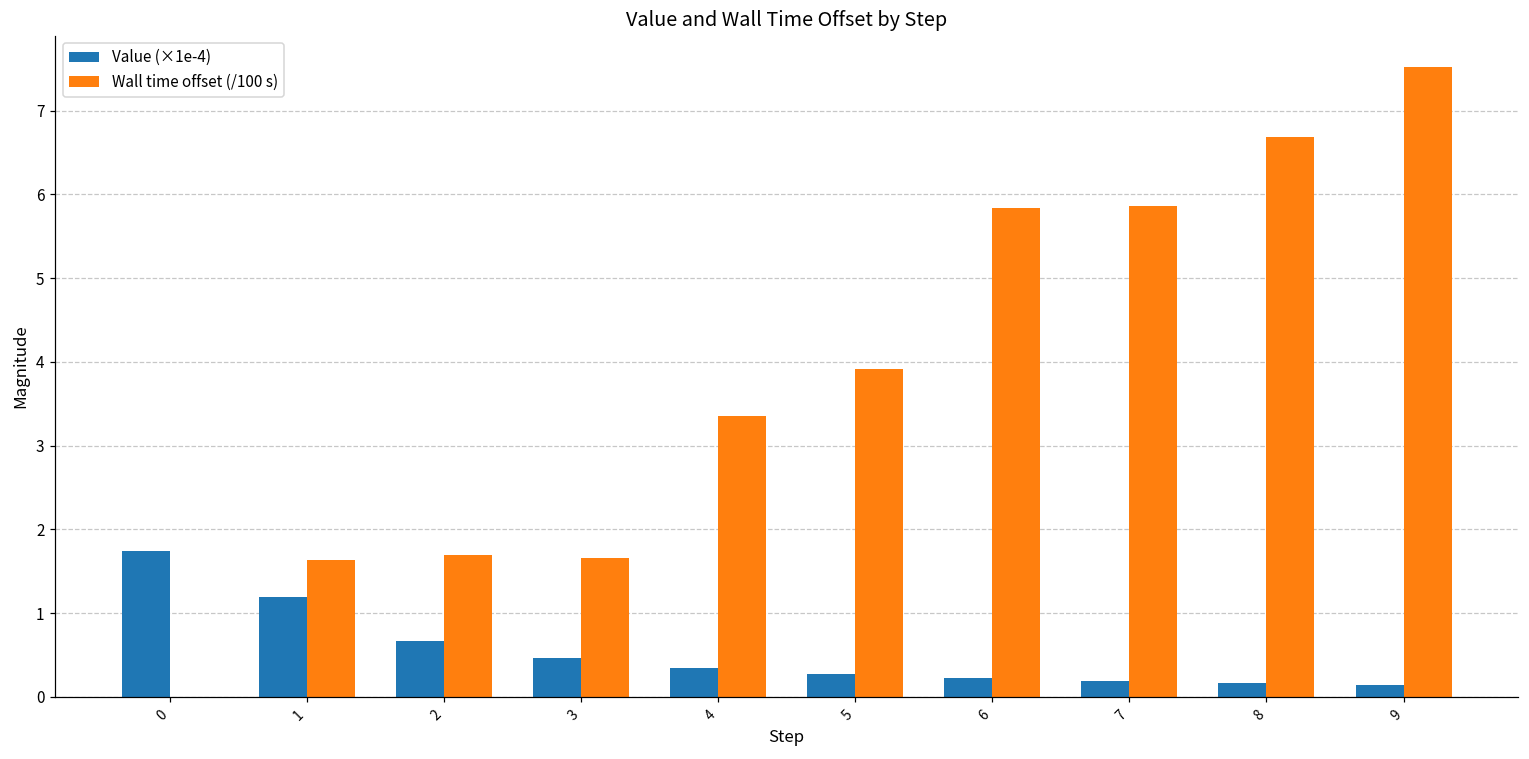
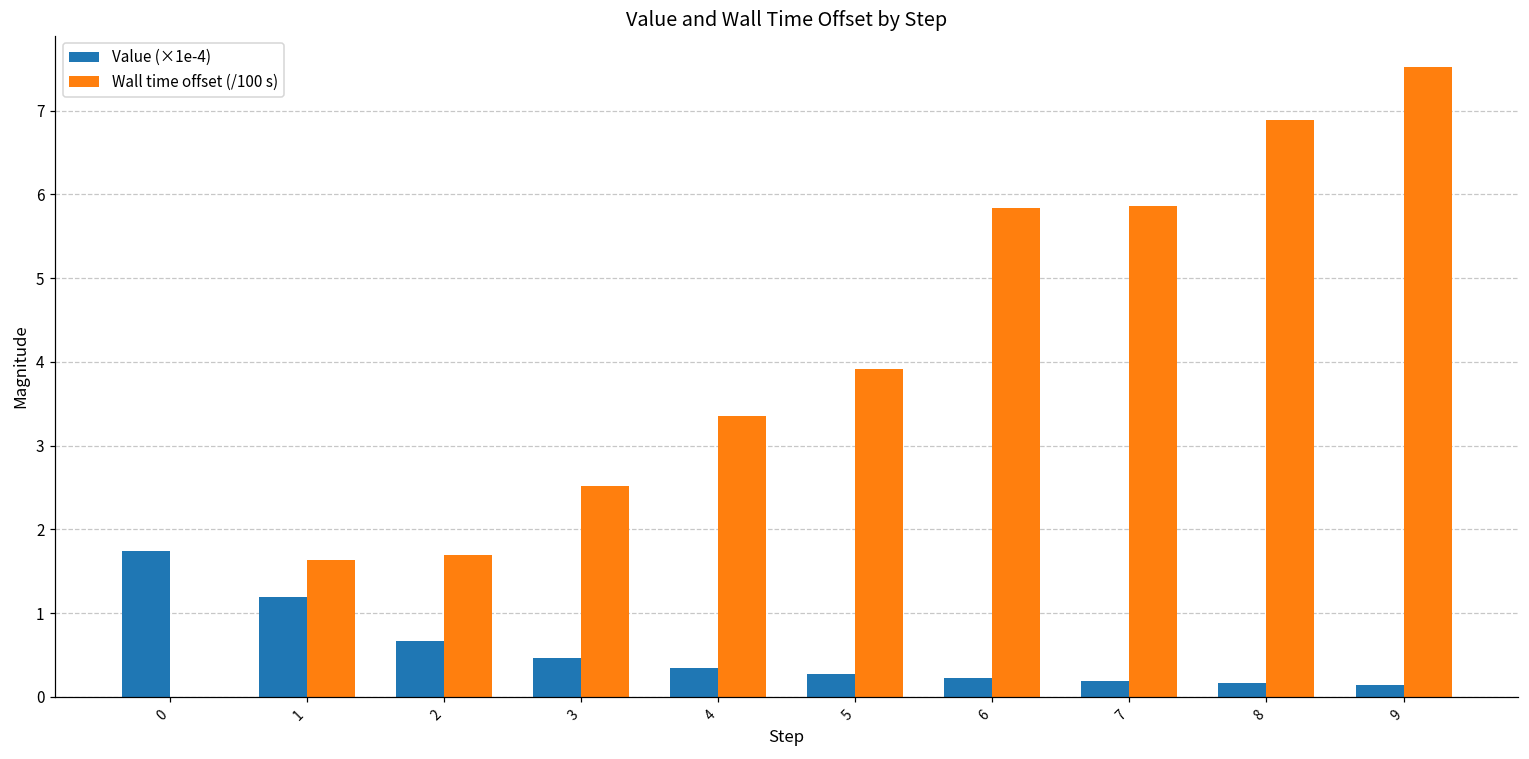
Wall time offset (/100 s), 3: 1.7 -> 2.5
Wall time offset (/100 s), 8: 6.7 -> 6.9
